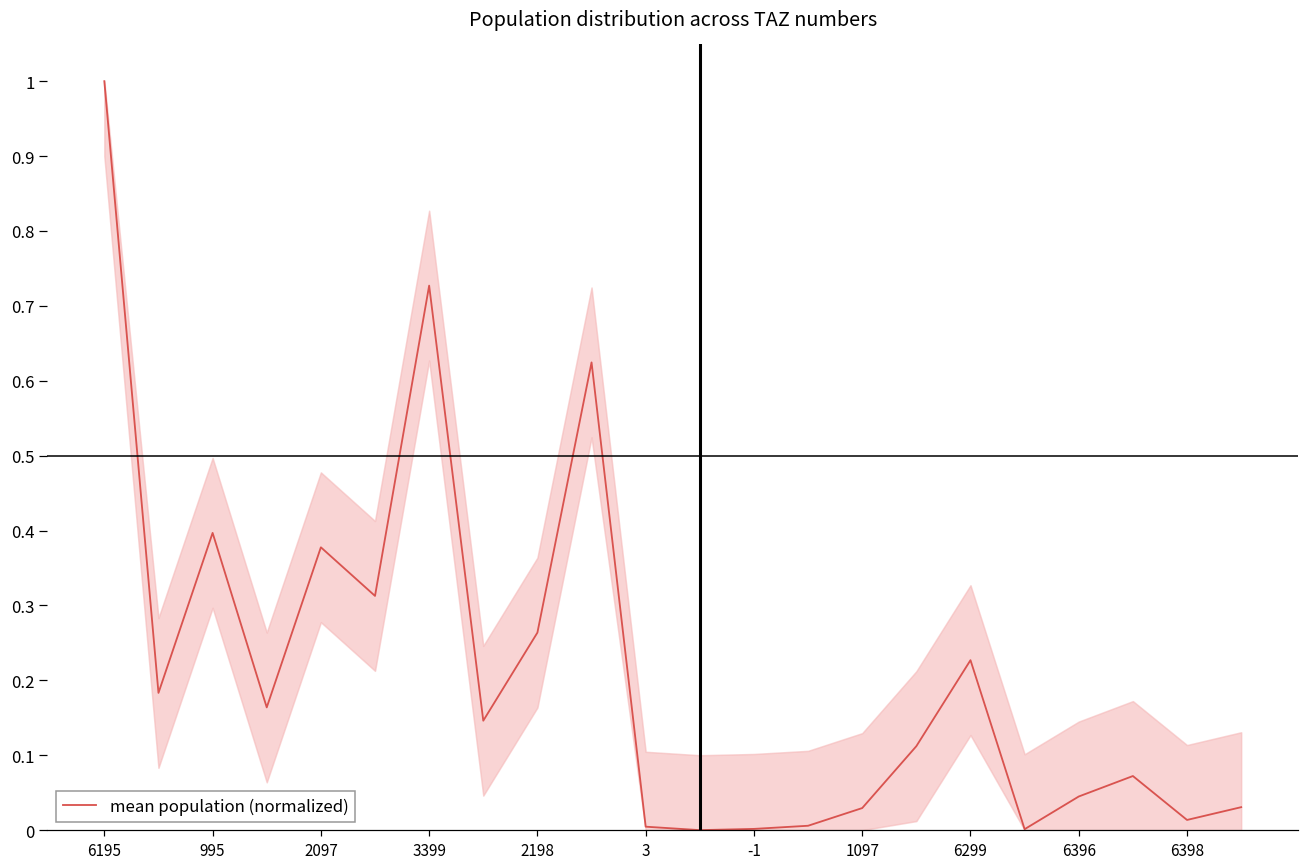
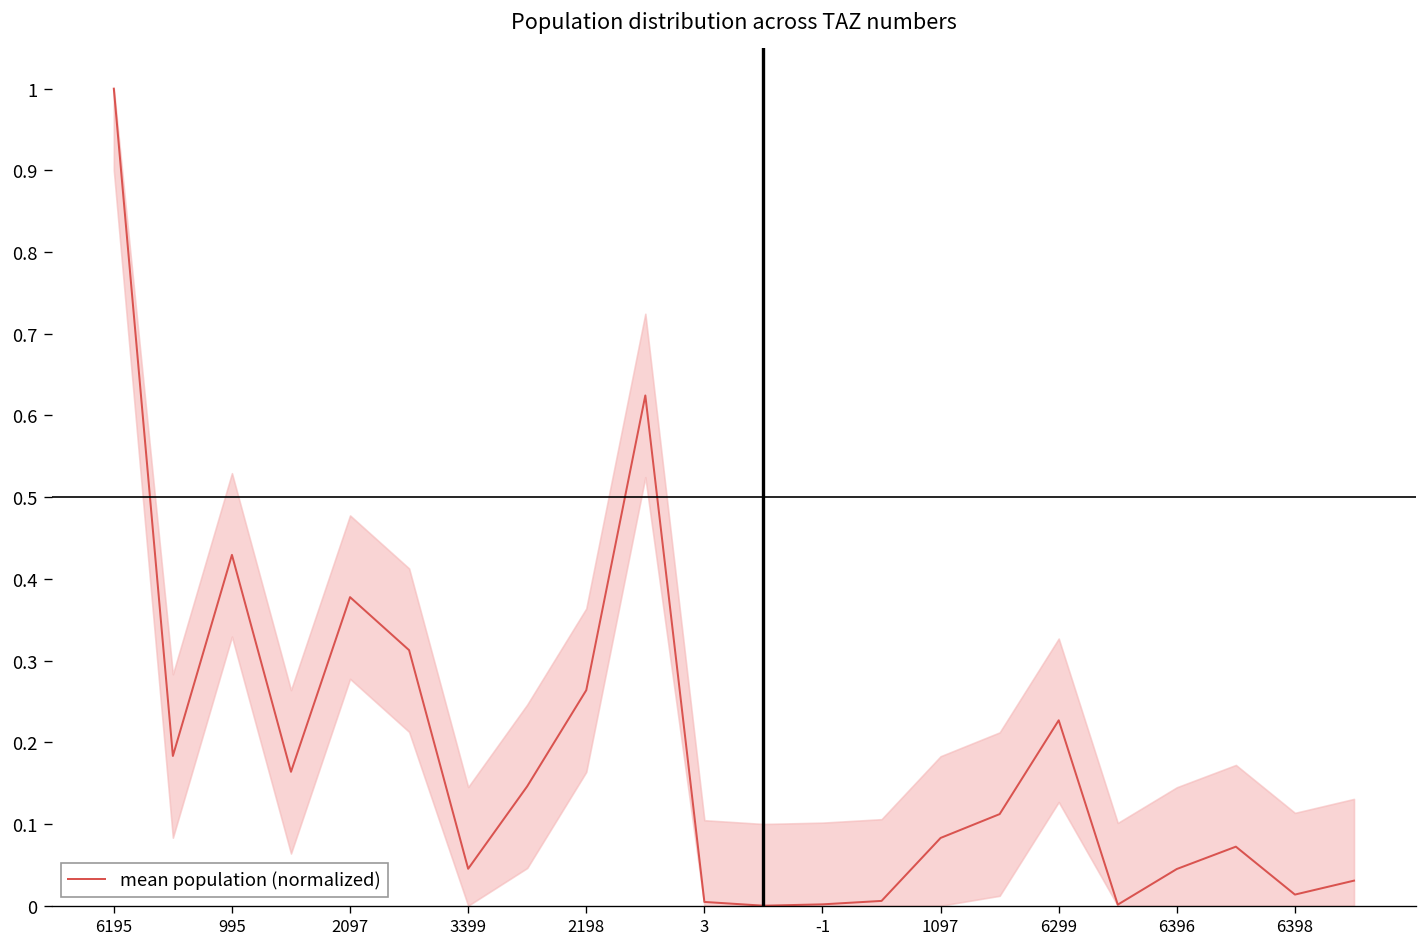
mean population (normalized), 995: 0.40 -> 0.43
mean population (normalized), 3399: 0.73 -> 0.05
mean population (normalized), 1097: 0.03 -> 0.08
